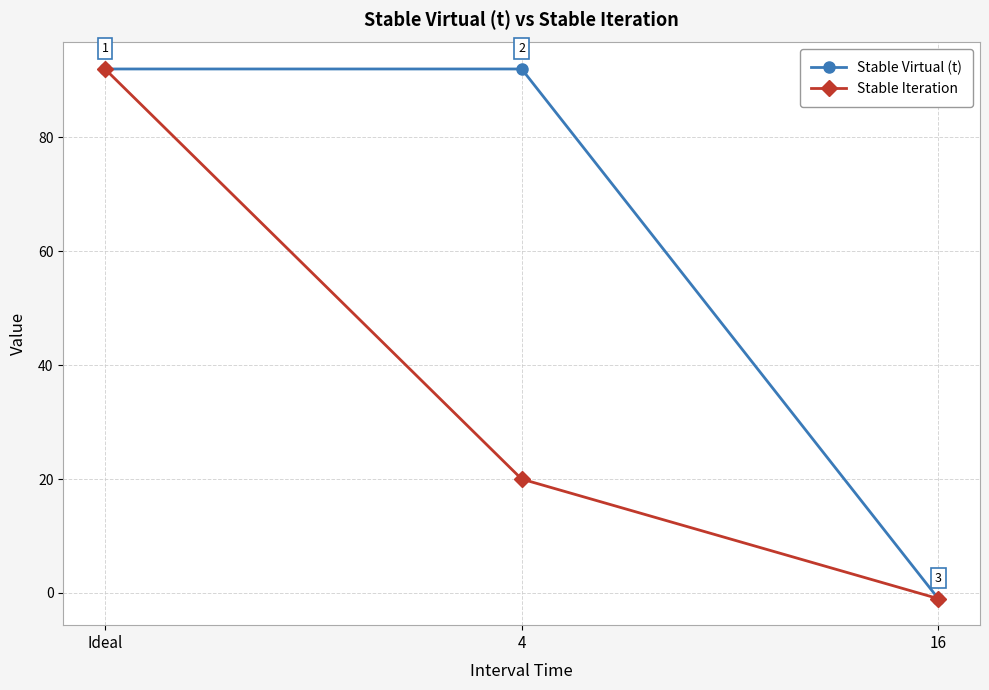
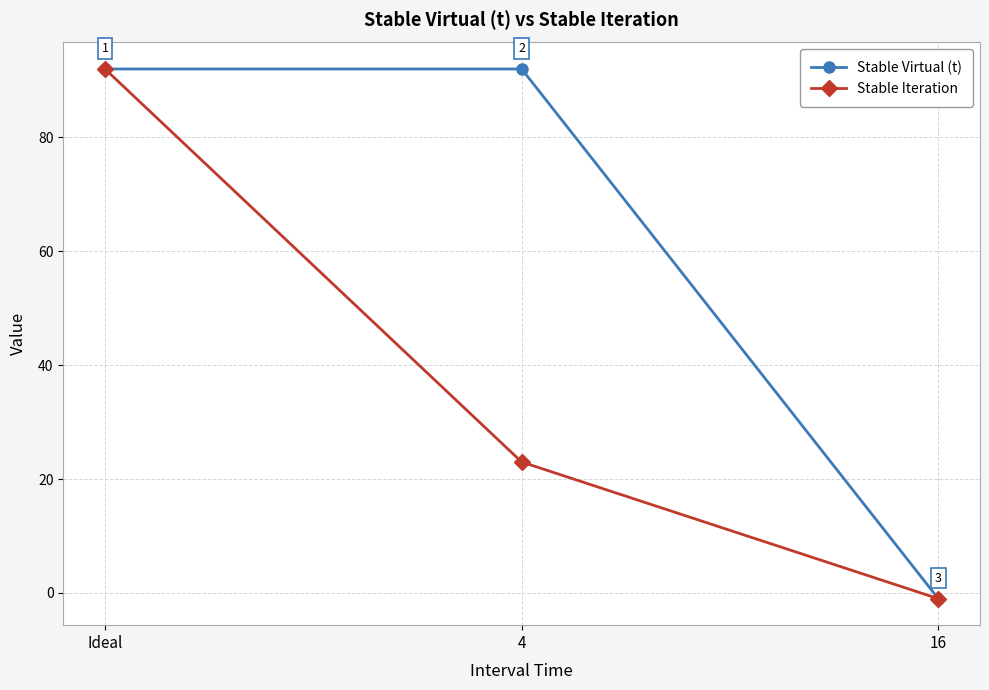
Stable Iteration, 4: 20 -> 23
